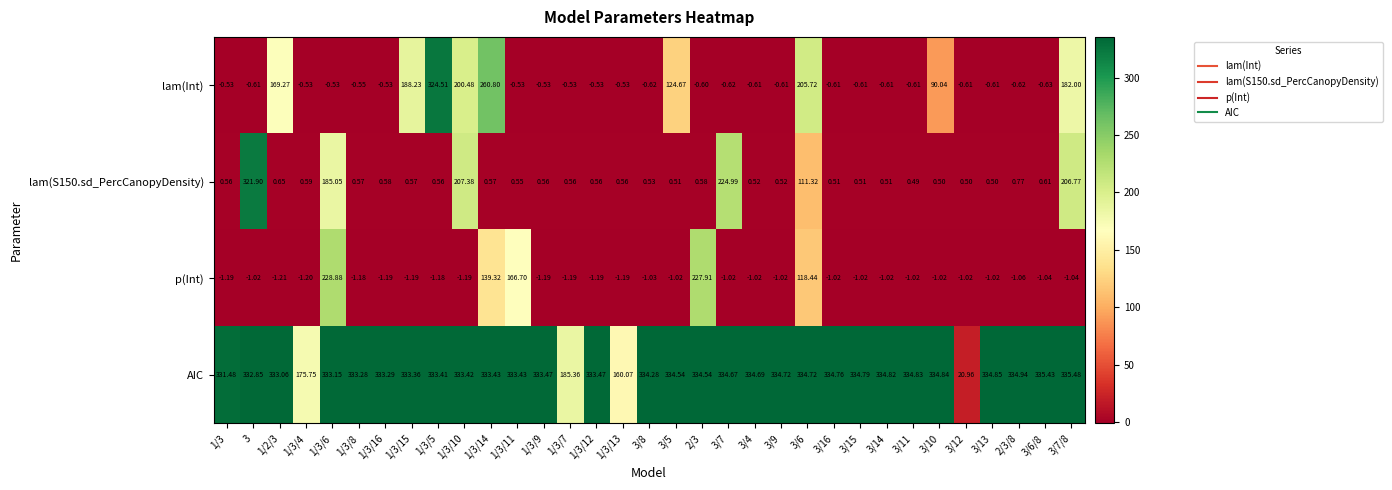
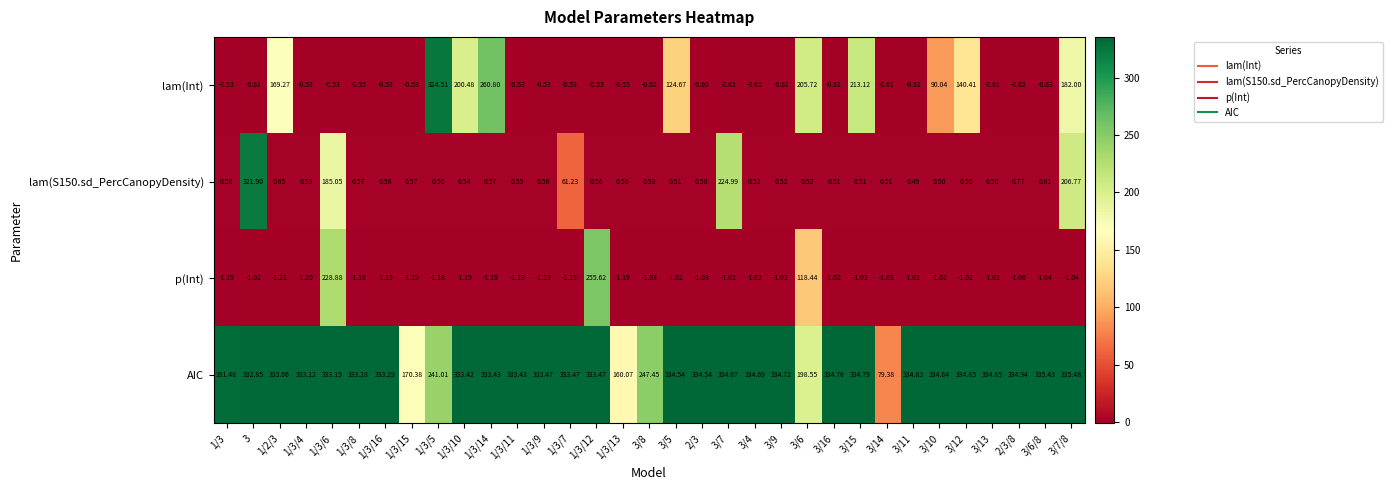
lam(Int), 1/3/15: 188.23 -> -0.53
lam(Int), 3/15: -0.61 -> 213.12
lam(Int), 3/12: -0.61 -> 140.41
lam(S150.sd_PercCanopyDensity), 1/3/10: 207.38 -> 0.54
lam(S150.sd_PercCanopyDensity), 1/3/7: 0.56 -> 61.23
lam(S150.sd_PercCanopyDensity), 3/6: 111.32 -> 0.52
p(Int), 1/3/14: 139.32 -> -1.19
p(Int), 1/3/11: 166.70 -> -1.19
p(Int), 1/3/12: -1.19 -> 255.62
p(Int), 2/3: 227.91 -> -1.03
AIC, 1/3/4: 175.75 -> 333.12
AIC, 1/3/15: 333.36 -> 170.38
AIC, 1/3/5: 333.41 -> 241.01
AIC, 1/3/7: 185.36 -> 333.47
AIC, 3/8: 334.28 -> 247.45
AIC, 3/6: 334.72 -> 198.55
AIC, 3/14: 334.82 -> 79.38
AIC, 3/12: 20.96 -> 334.85
